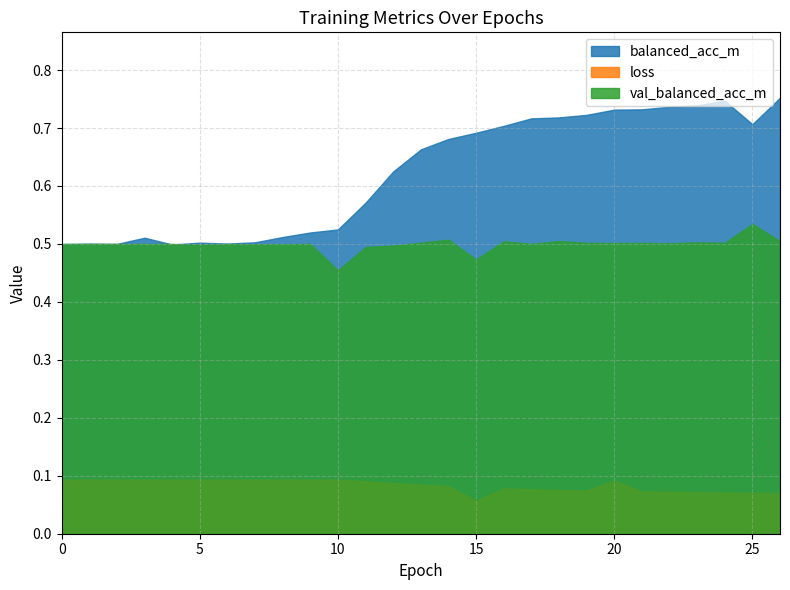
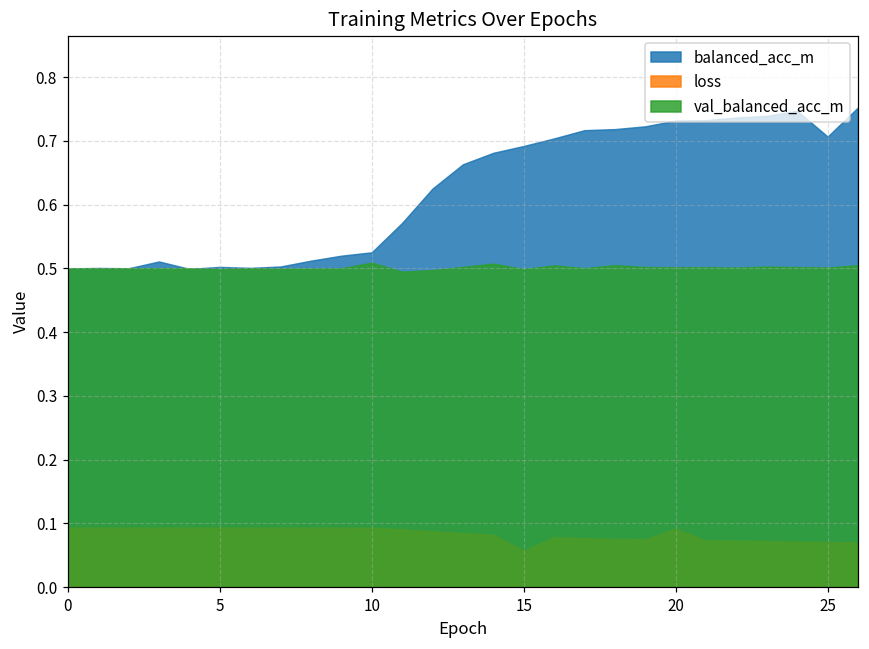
val_balanced_acc_m, 10: 0.45 -> 0.51
val_balanced_acc_m, 15: 0.47 -> 0.50
val_balanced_acc_m, 25: 0.53 -> 0.50
